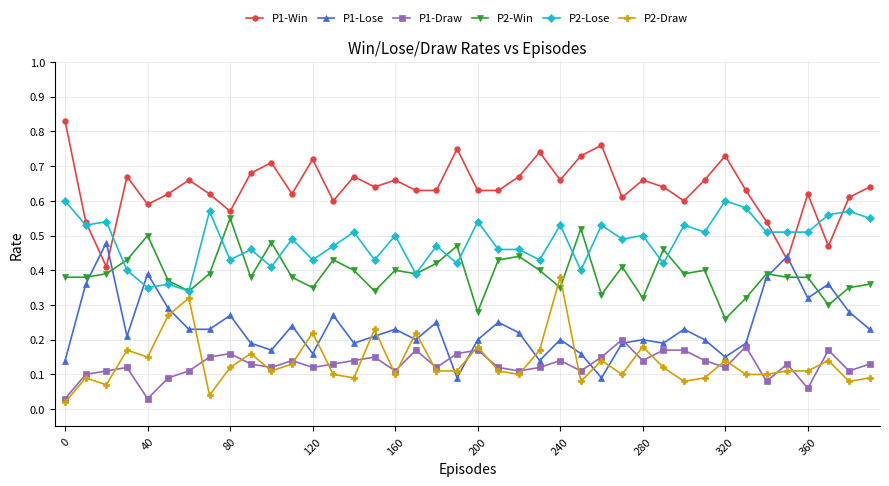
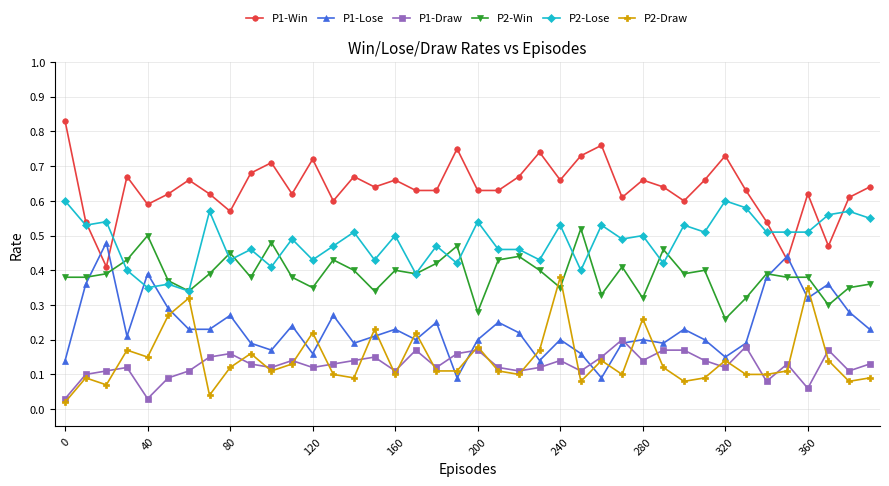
P2-Win, 80: 0.55 -> 0.45
P2-Draw, 280: 0.18 -> 0.26
P2-Draw, 360: 0.11 -> 0.35
